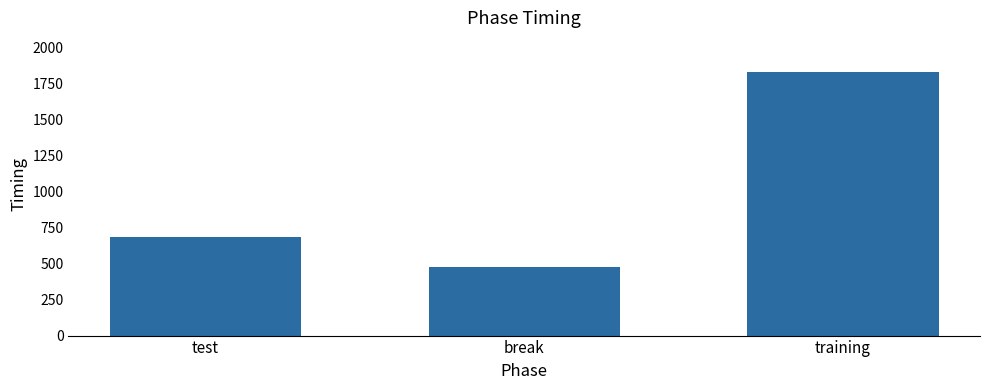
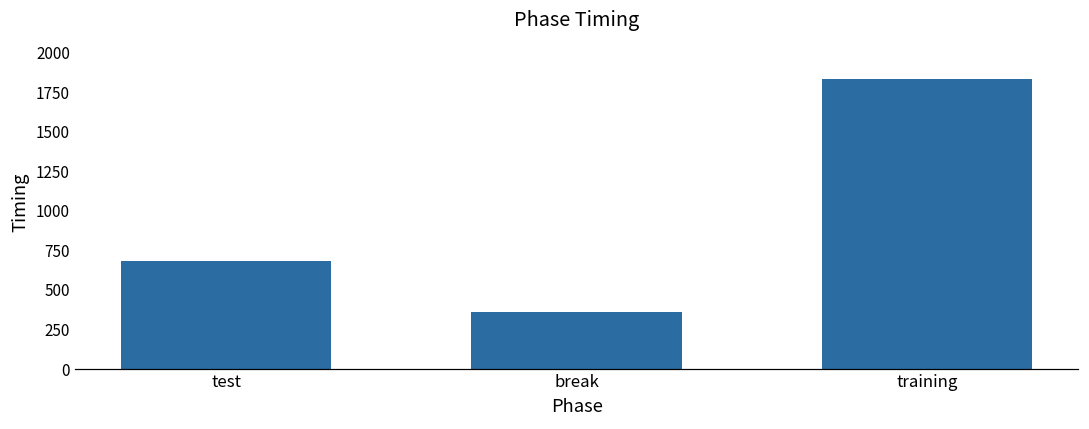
break: 480 -> 360
